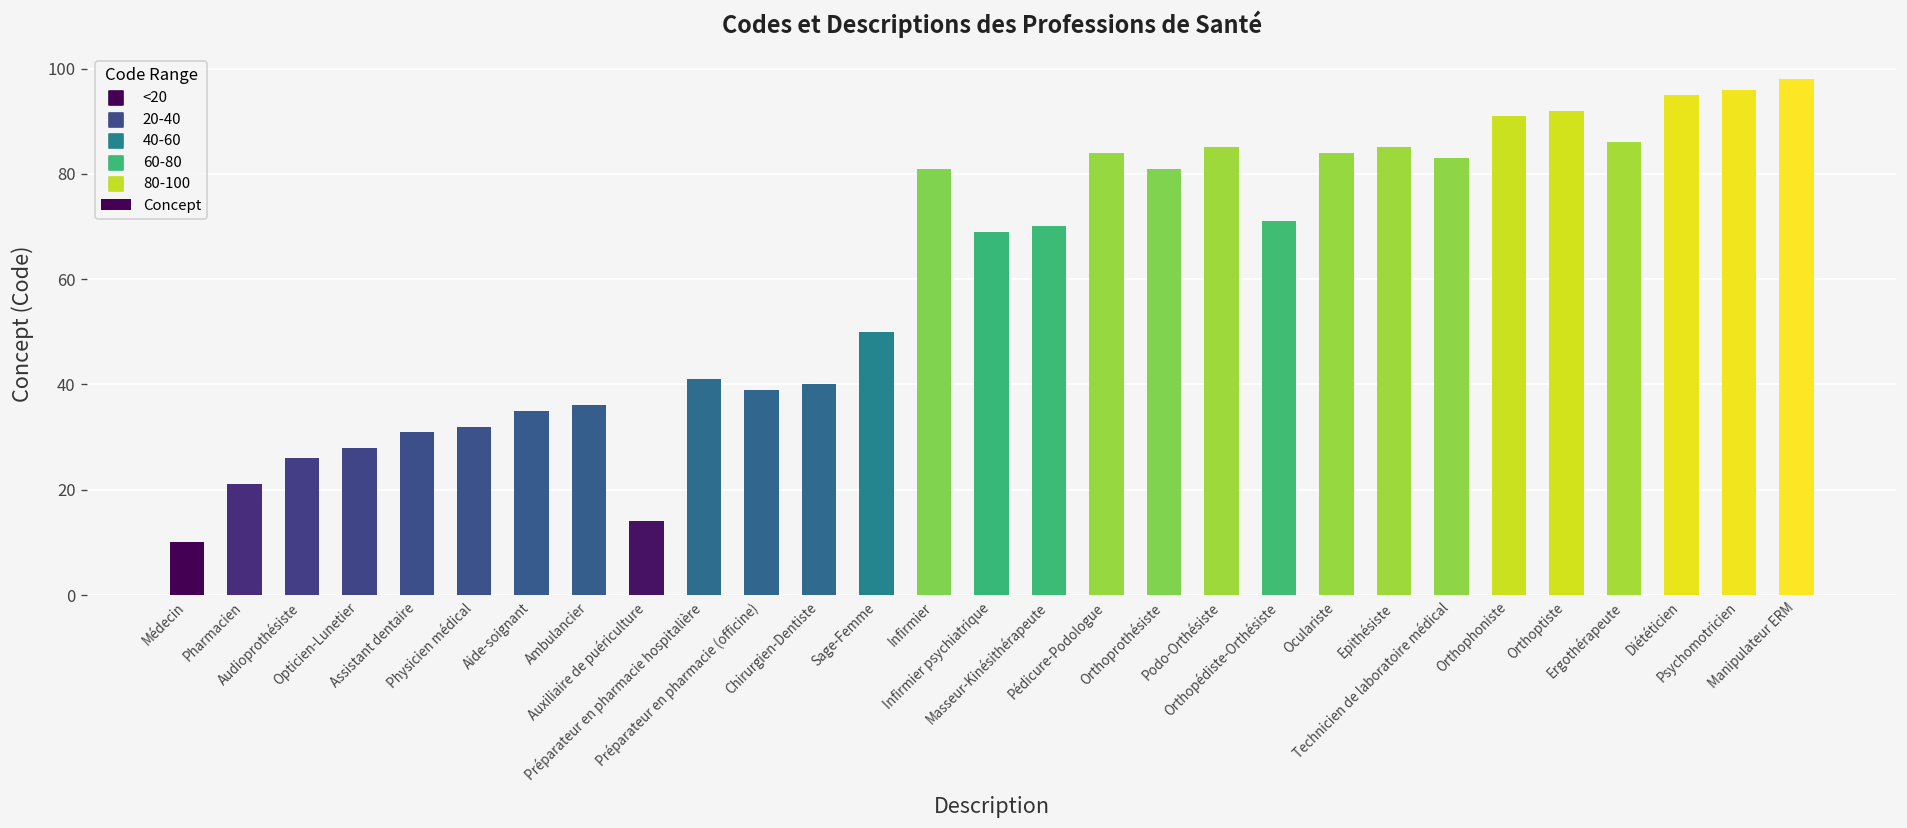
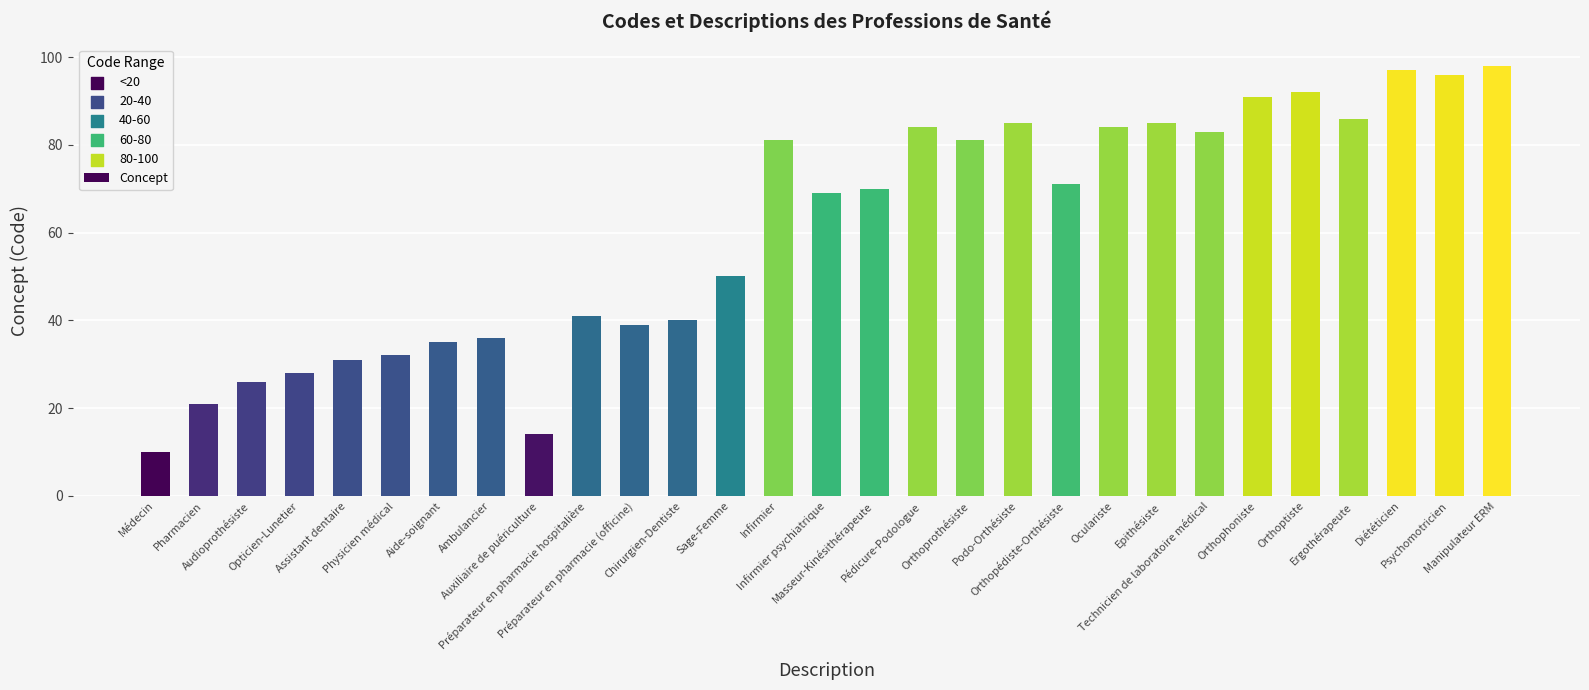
Diététicien: 95 -> 97
